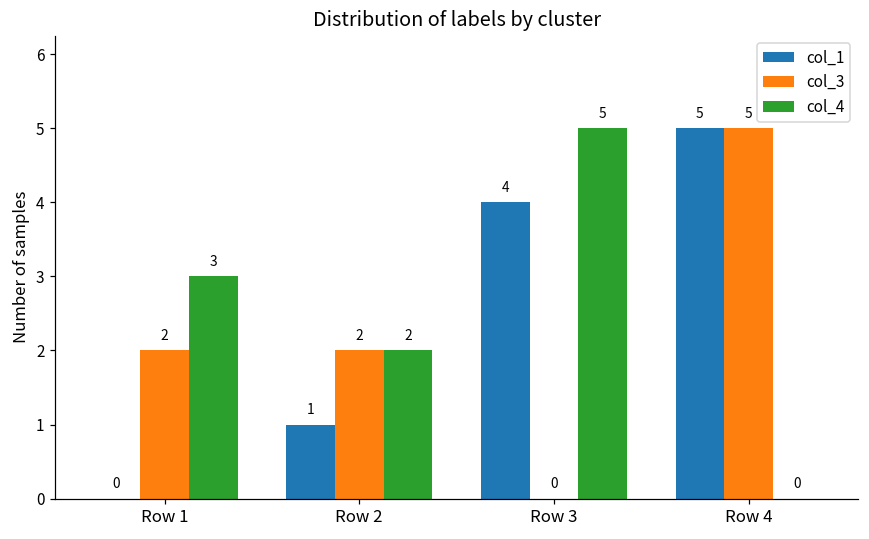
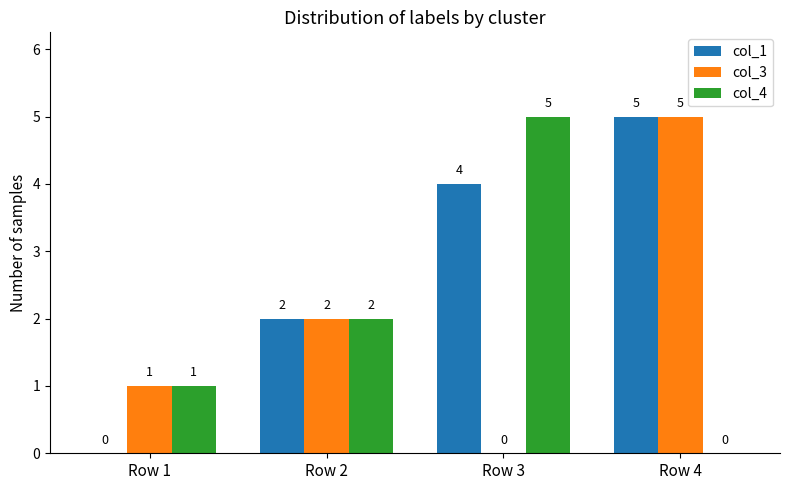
col_3, Row 1: 2 -> 1
col_4, Row 1: 3 -> 1
col_1, Row 2: 1 -> 2
